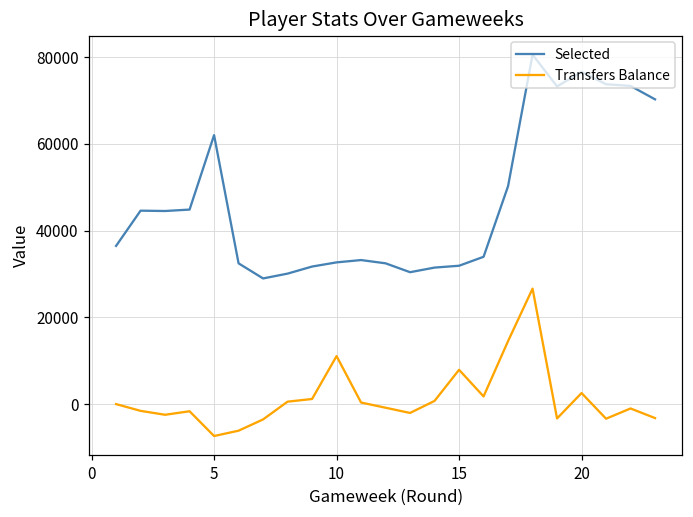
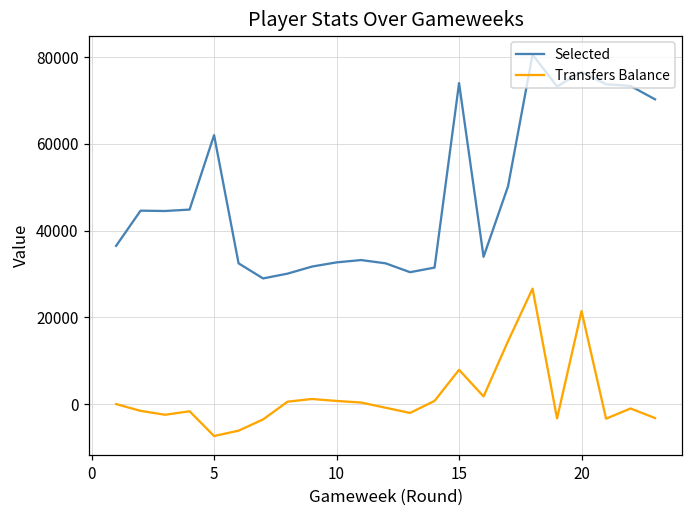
Transfers Balance, 10: 11000 -> 1000
Selected, 15: 32000 -> 74000
Transfers Balance, 20: 3000 -> 21000
